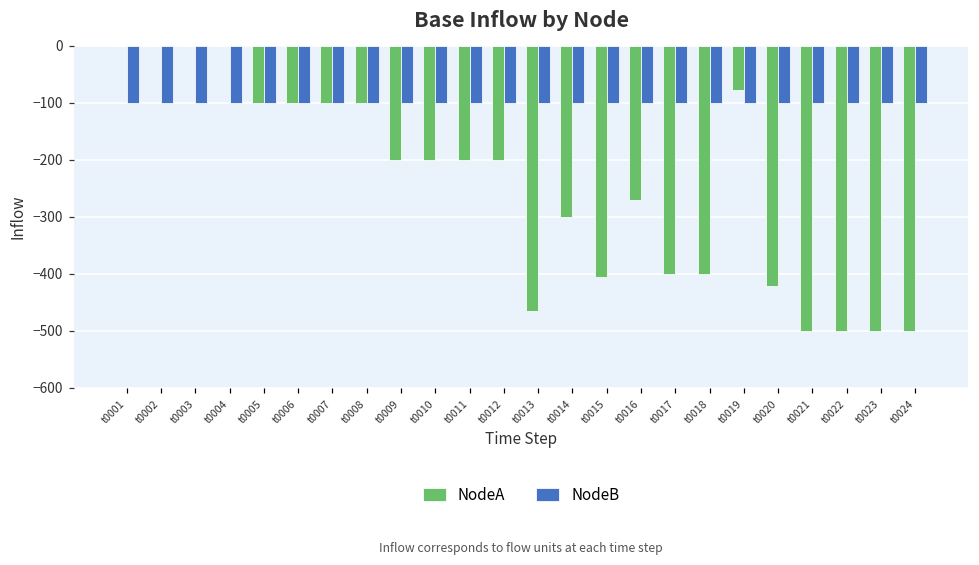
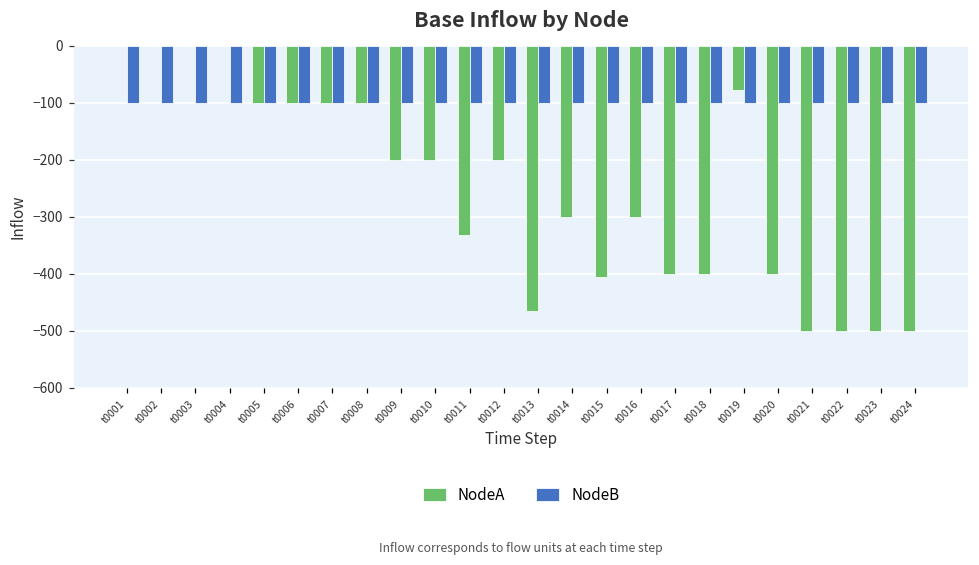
NodeA, t0011: -200 -> -330
NodeA, t0016: -270 -> -300
NodeA, t0020: -420 -> -400
